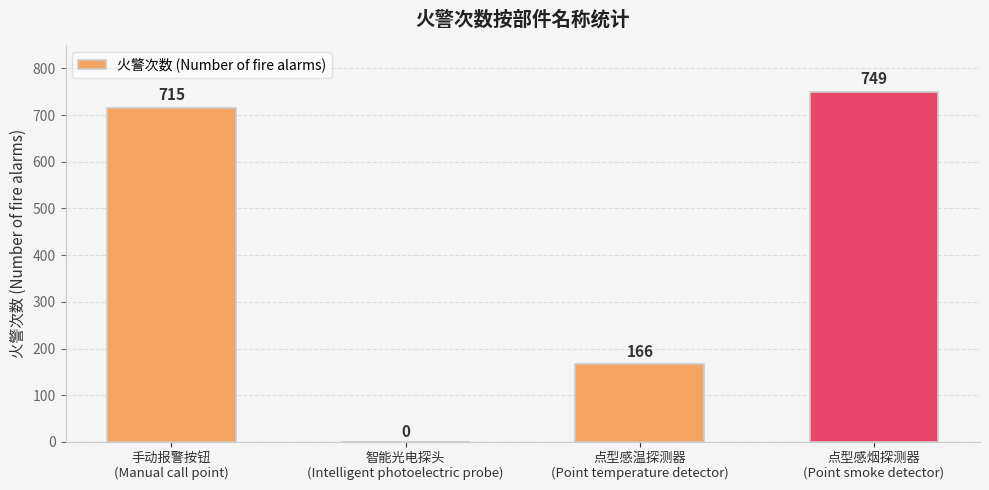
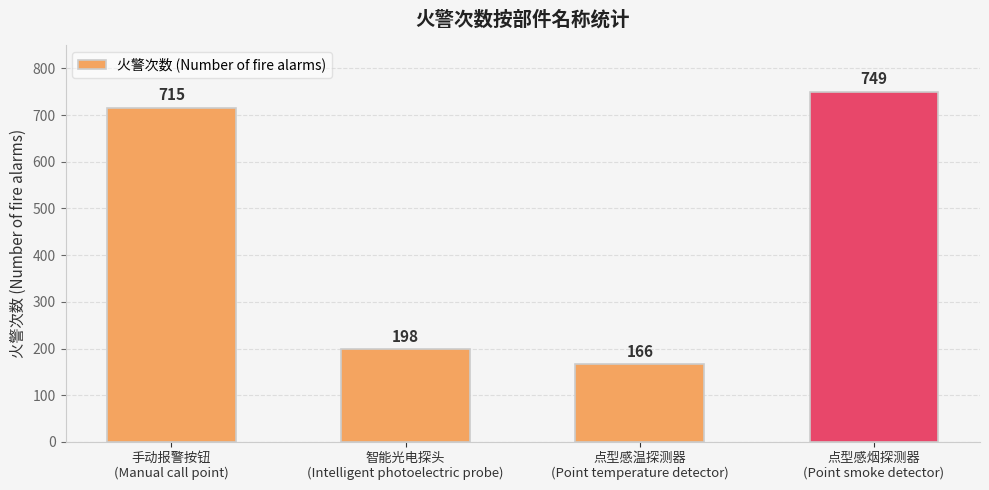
智能光电探头 (Intelligent photoelectric probe): 0 -> 198
